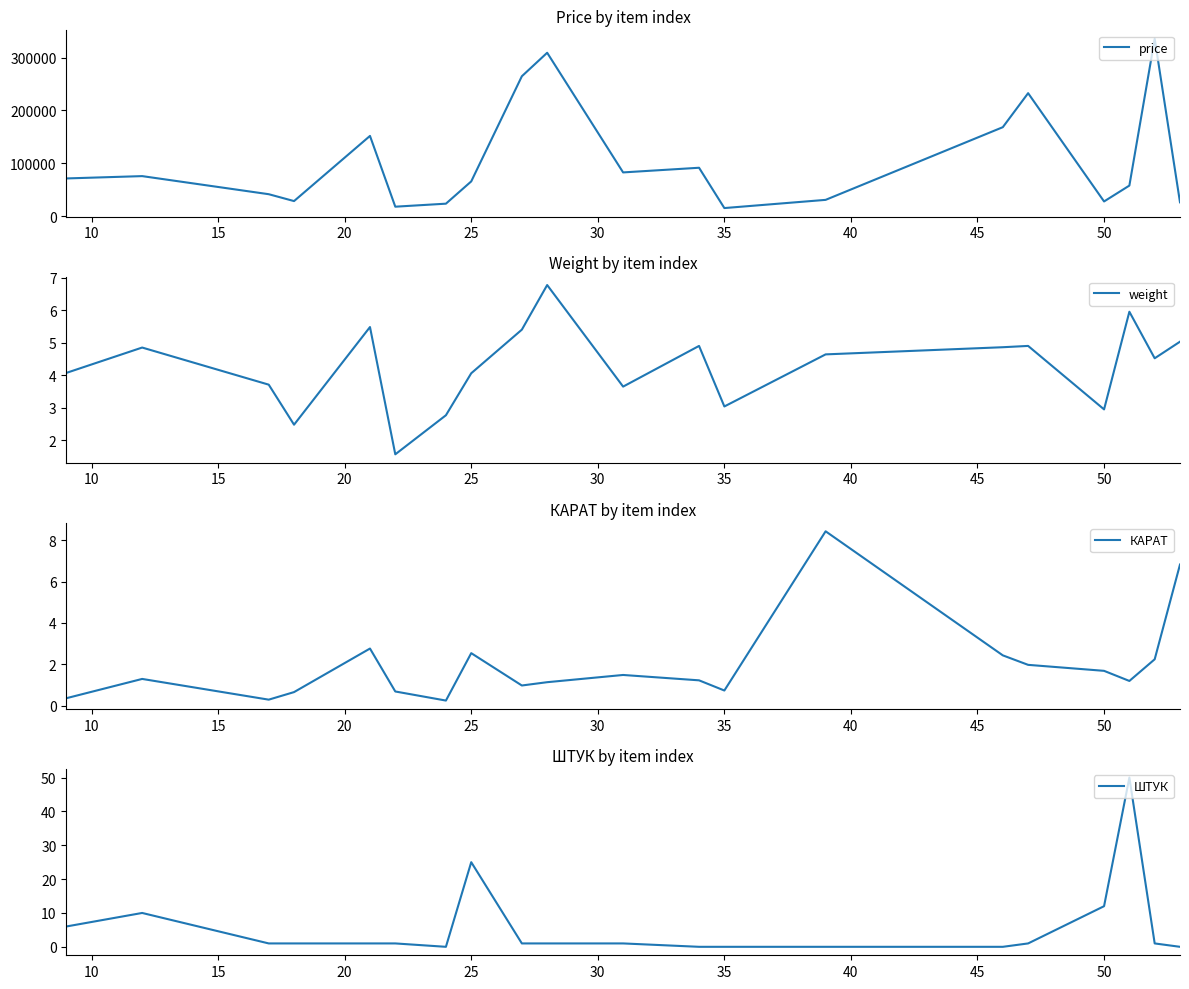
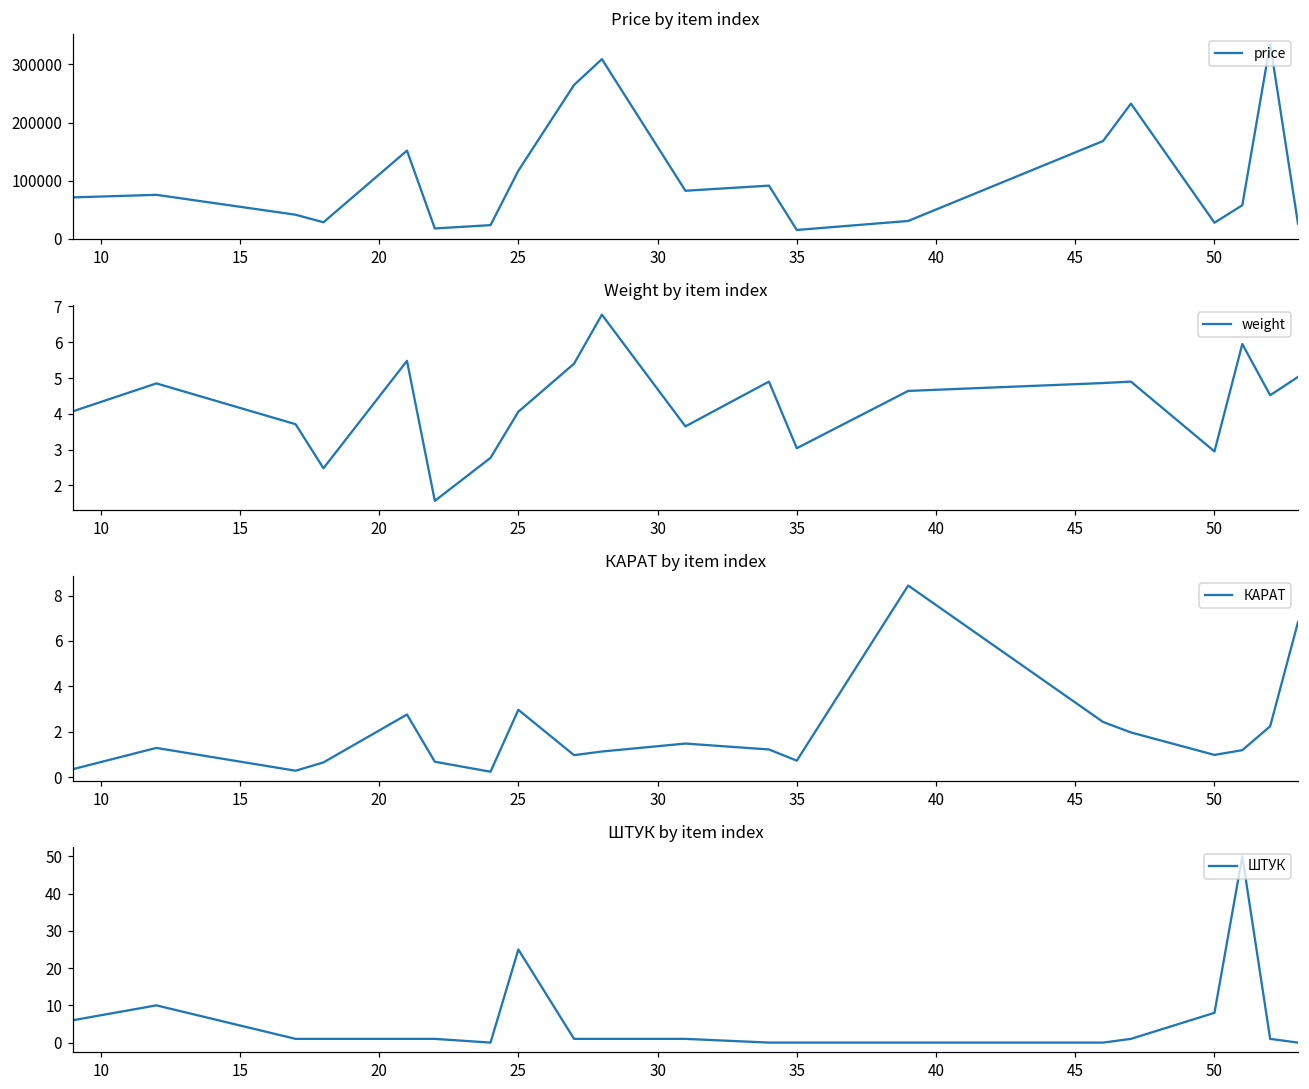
Price by item index, 25: 70000 -> 120000
КАРАТ by item index, 25: 2.5 -> 3.0
КАРАТ by item index, 50: 1.7 -> 1.0
ШТУК by item index, 50: 12 -> 8
